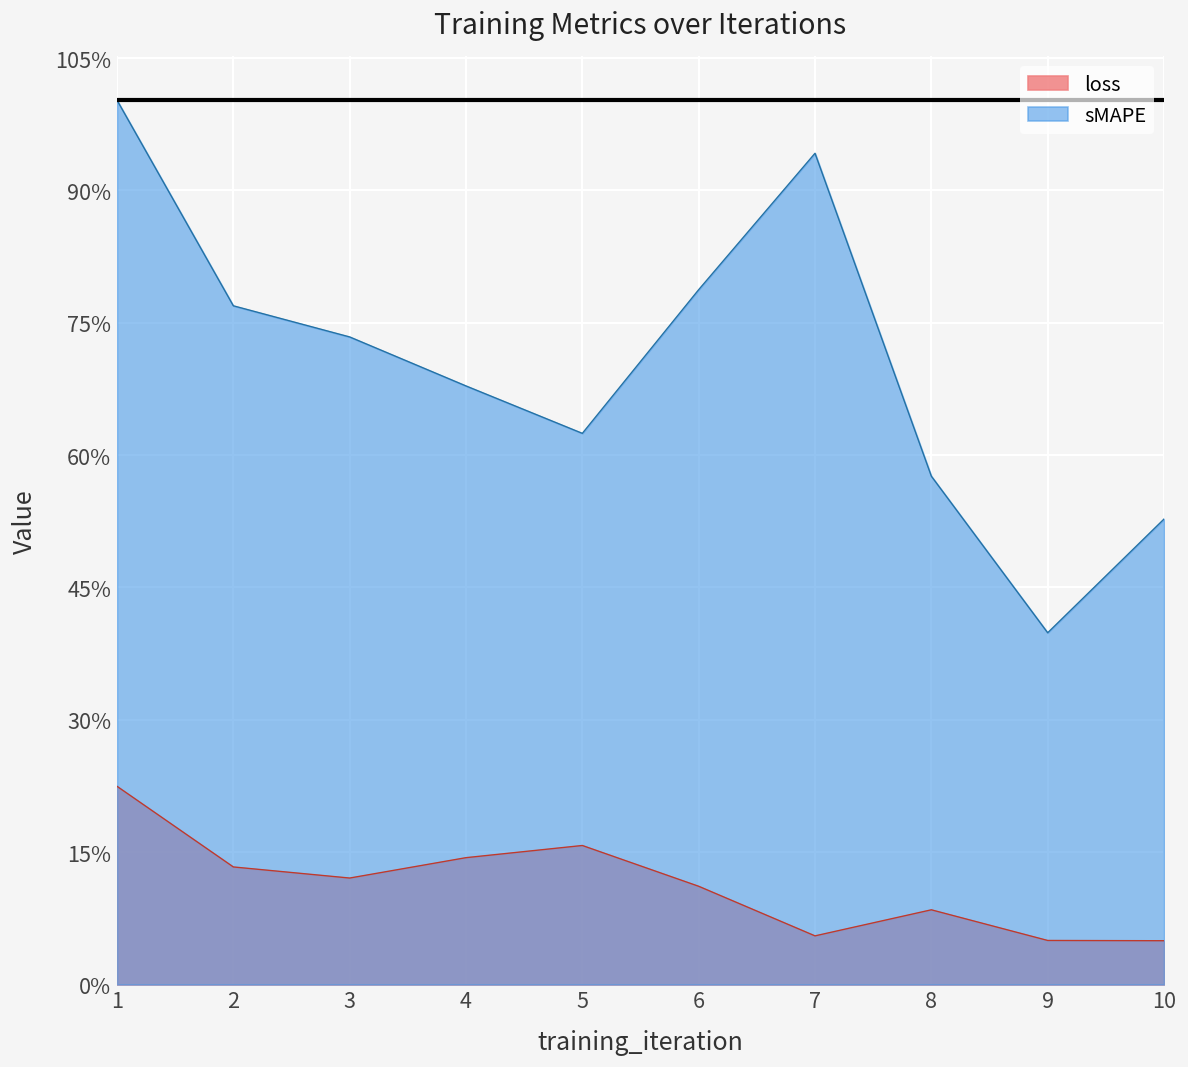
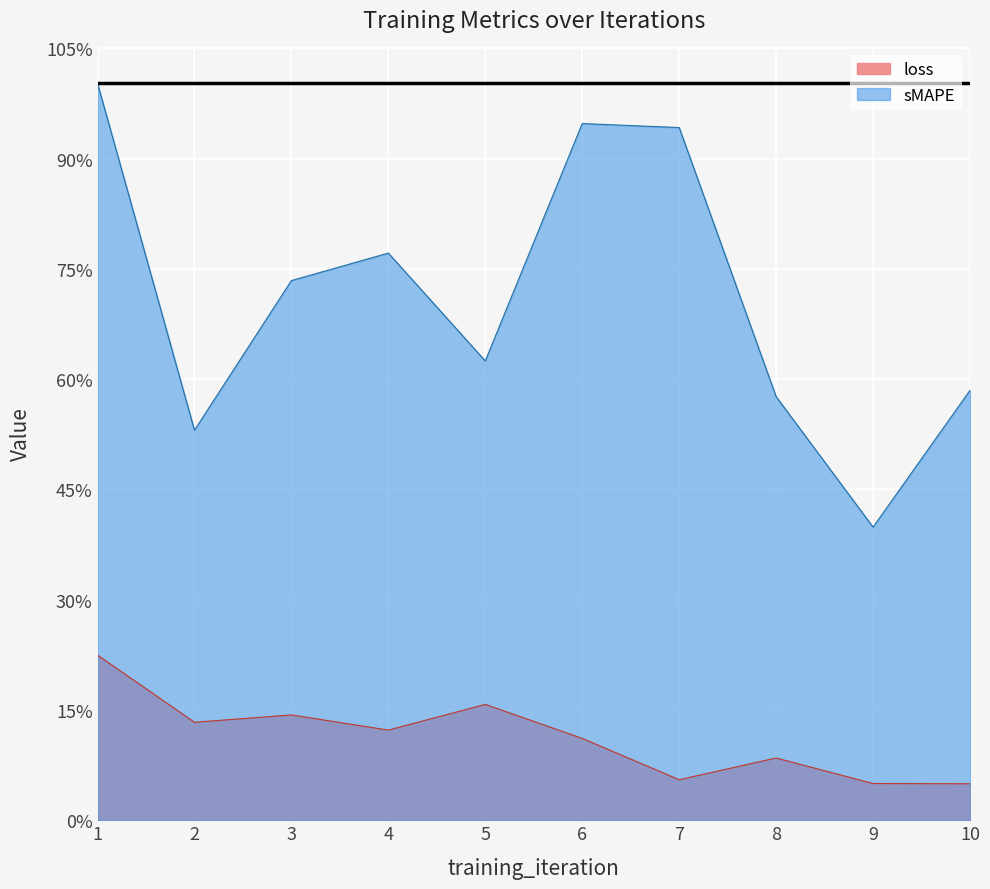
sMAPE, 2: 77% -> 53%
loss, 3: 12% -> 14%
loss, 4: 14% -> 12%
sMAPE, 4: 68% -> 77%
sMAPE, 6: 79% -> 95%
sMAPE, 10: 53% -> 58%
